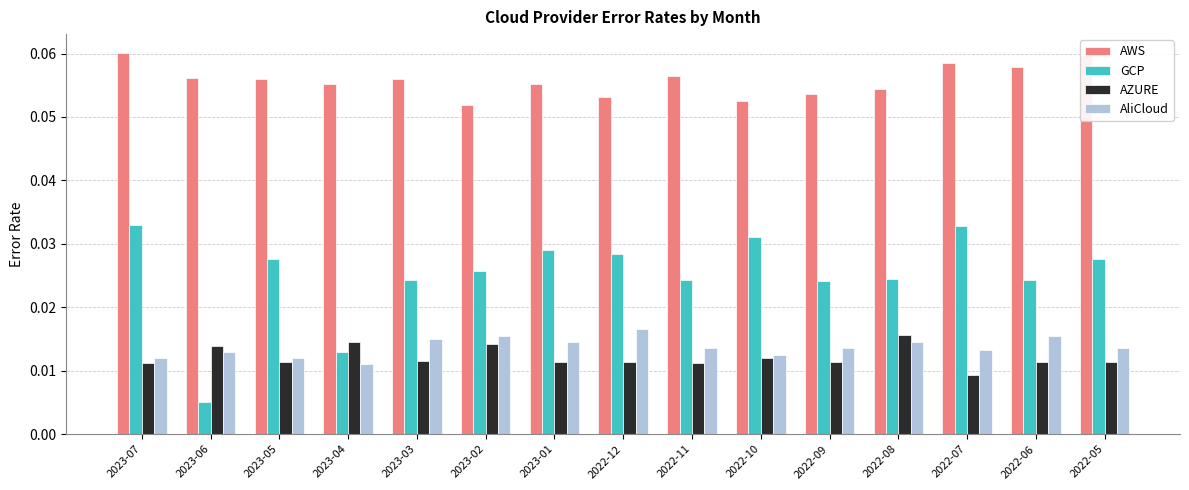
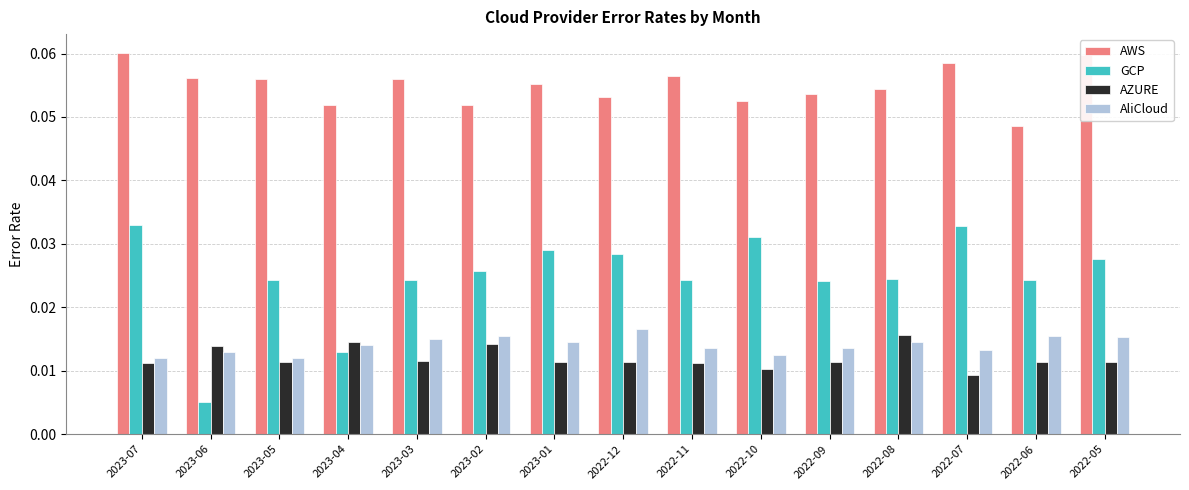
GCP, 2023-05: 0.028 -> 0.024
AWS, 2023-04: 0.055 -> 0.052
AliCloud, 2023-04: 0.011 -> 0.014
AZURE, 2022-10: 0.012 -> 0.010
AWS, 2022-06: 0.058 -> 0.049
AliCloud, 2022-05: 0.014 -> 0.015
